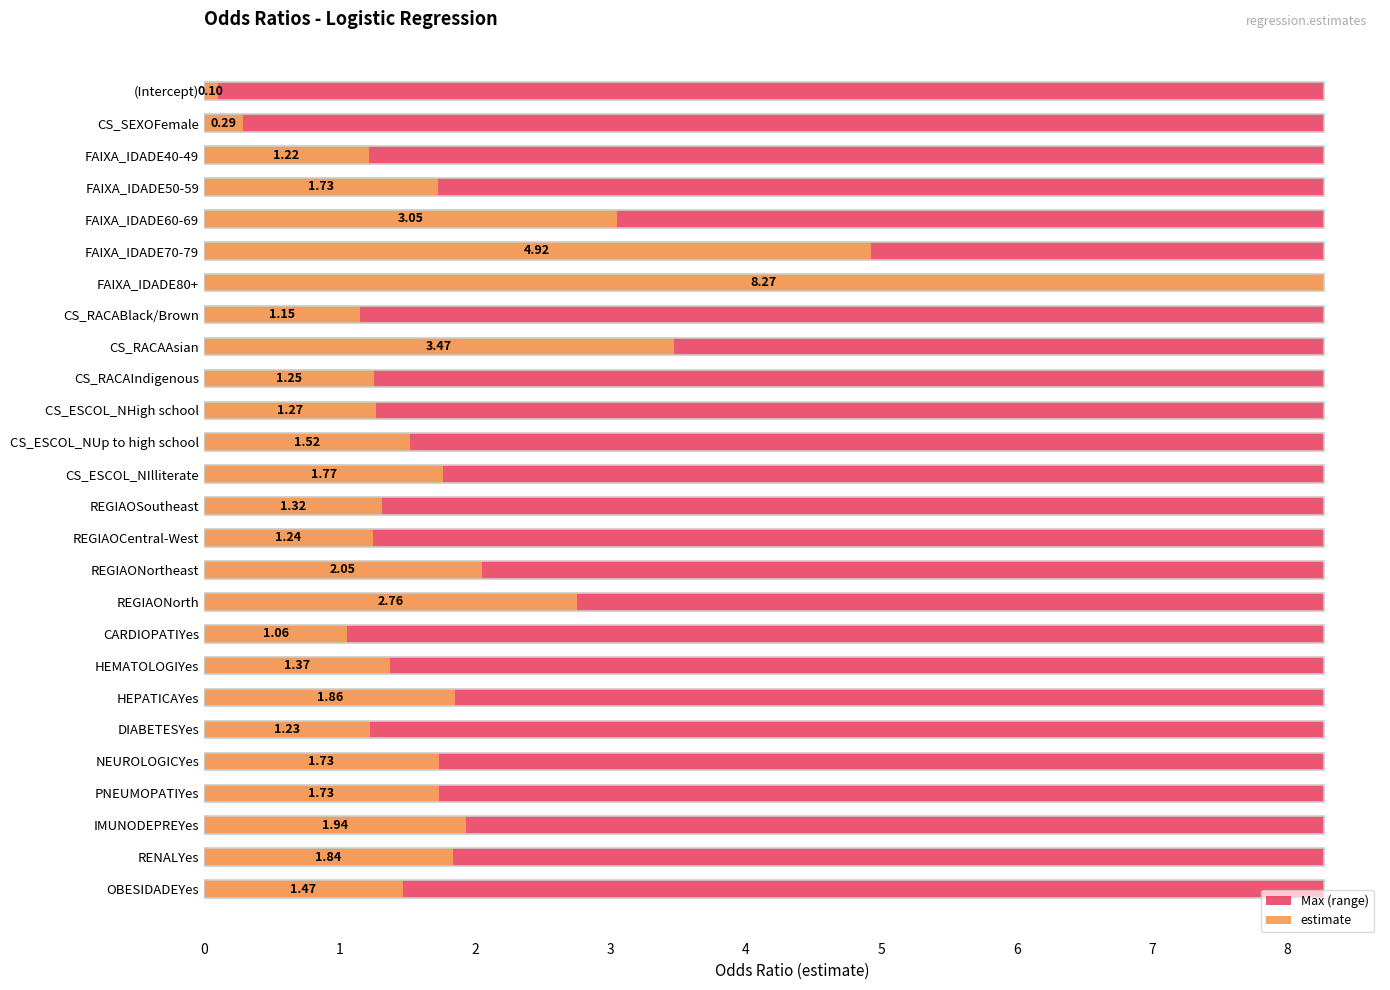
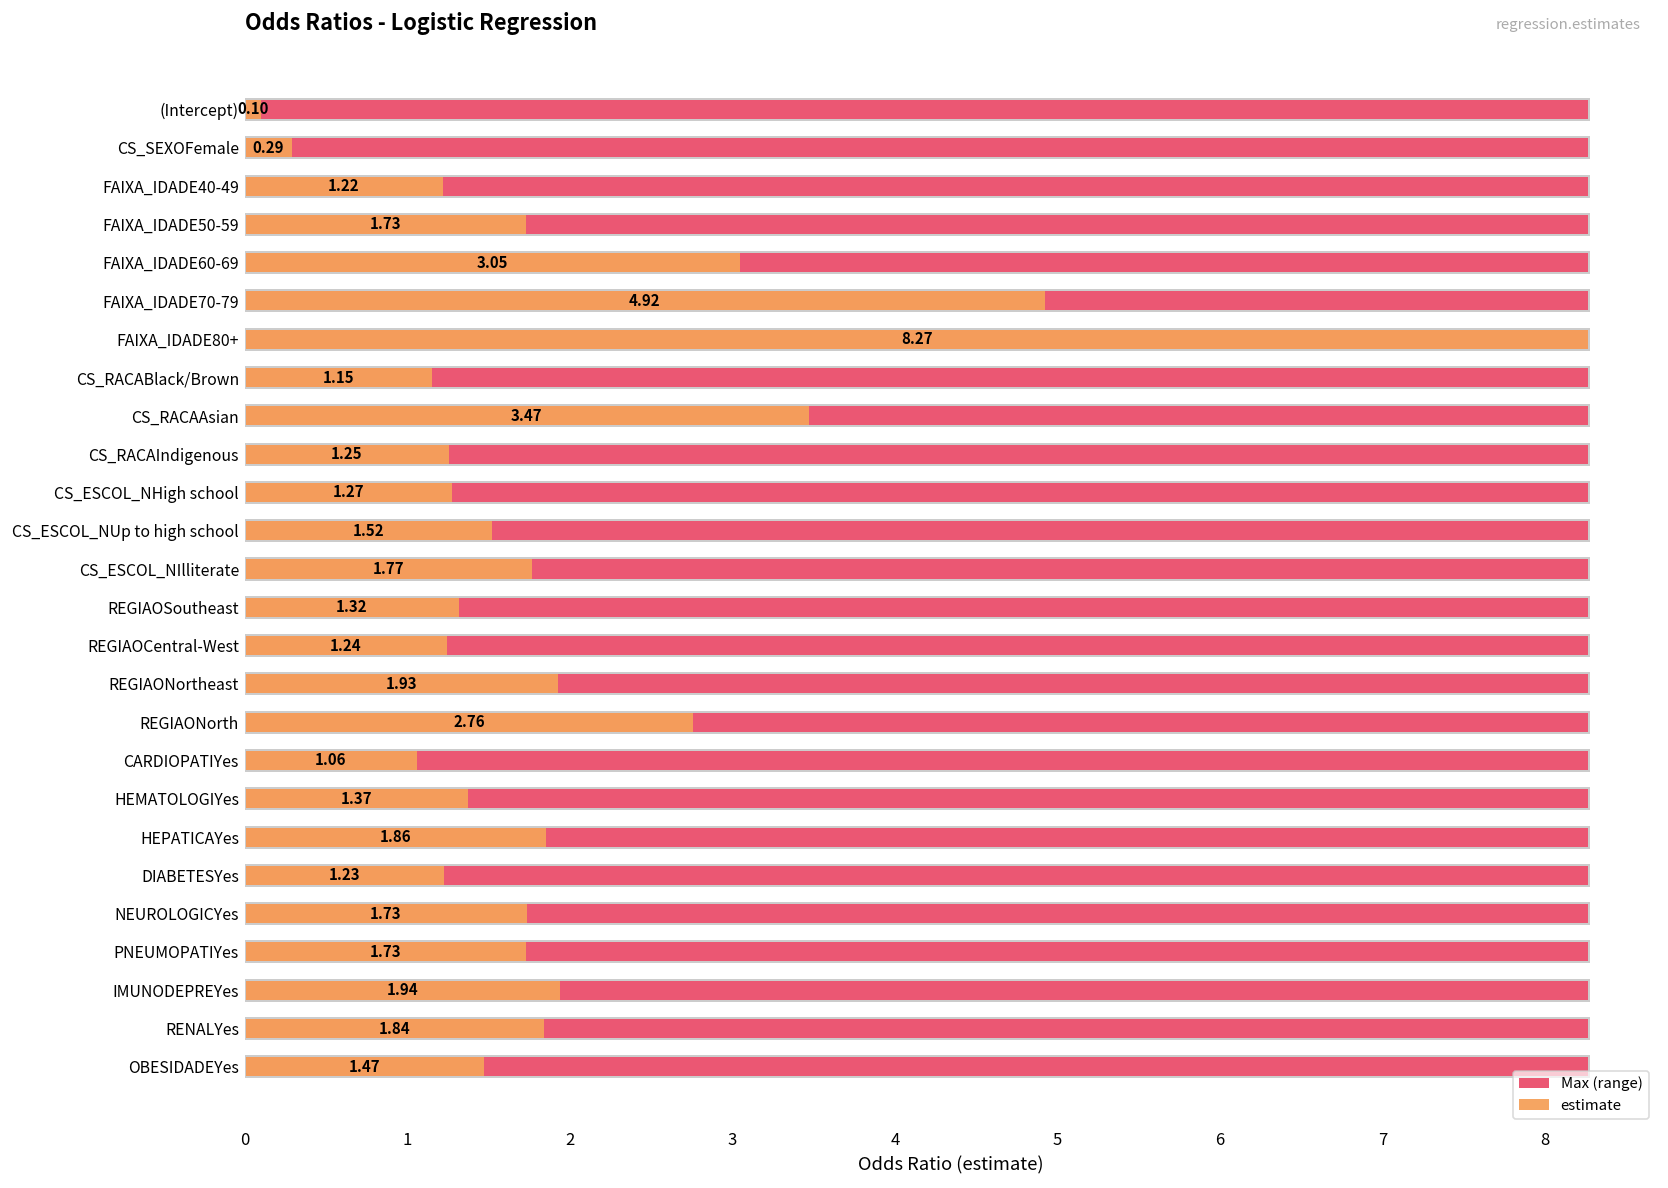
estimate, REGIAONortheast: 2.05 -> 1.93
